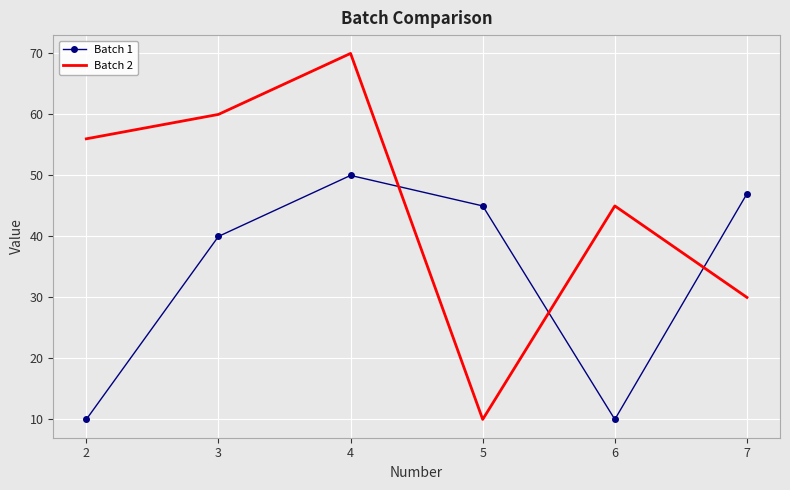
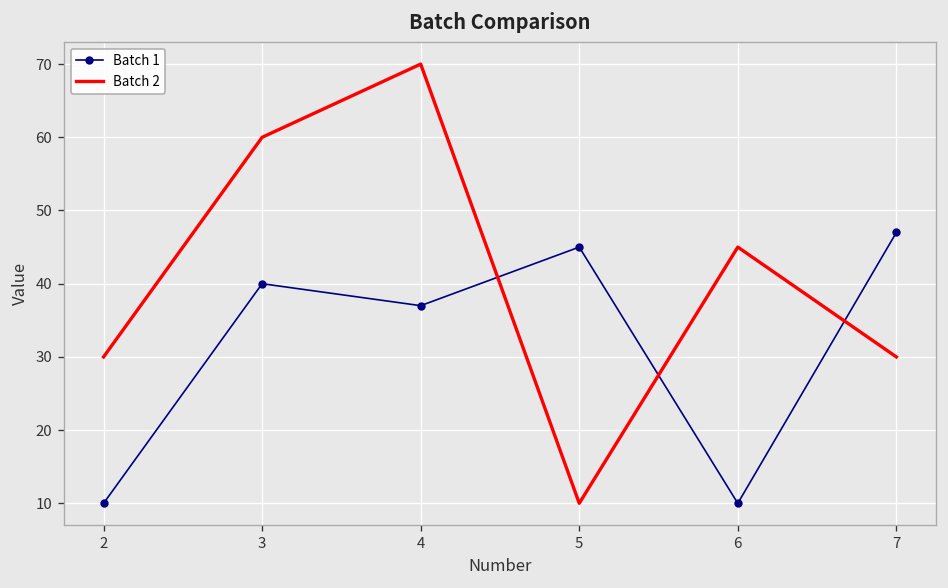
Batch 2, 2: 56 -> 30
Batch 1, 4: 50 -> 37
